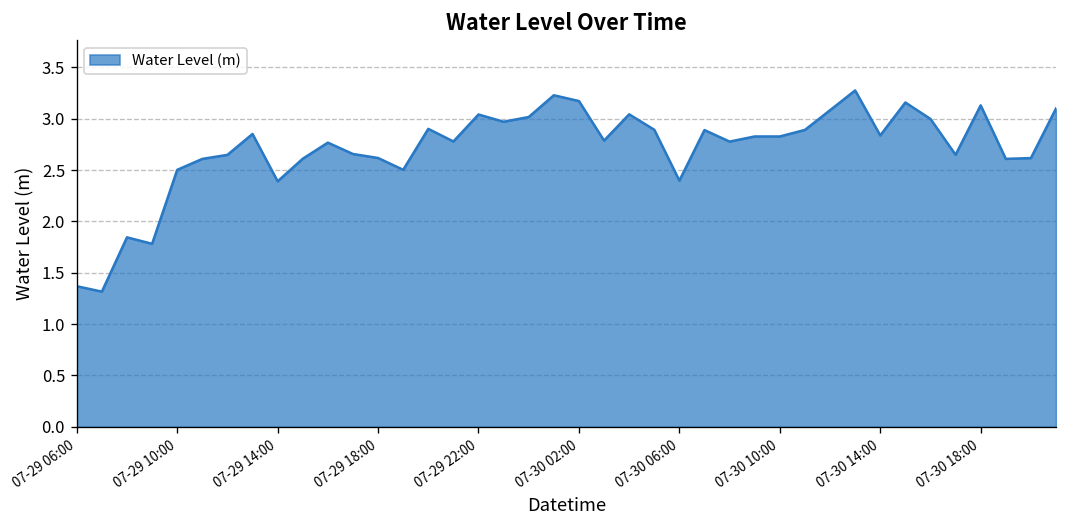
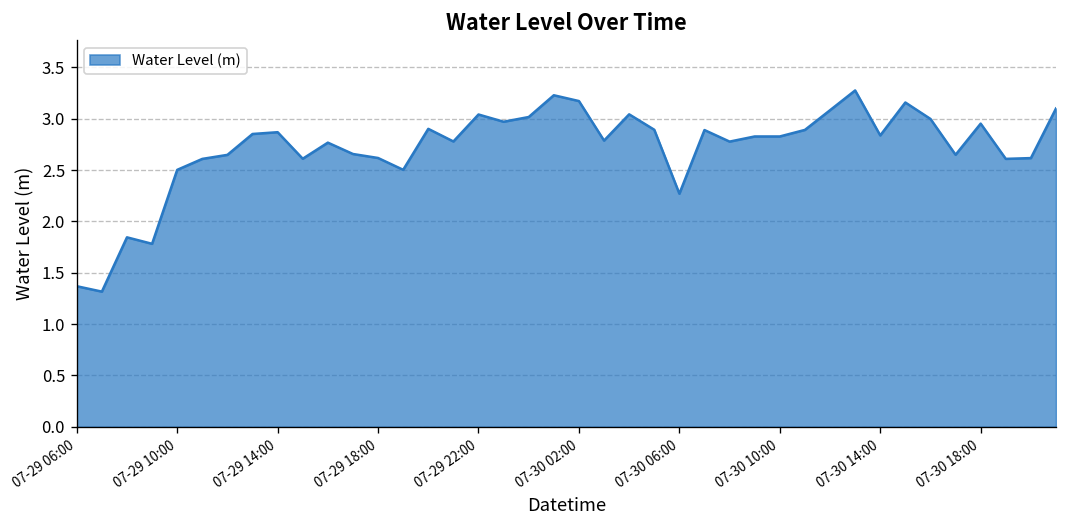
07-29 14:00: 2.4 -> 2.9
07-30 06:00: 2.4 -> 2.3
07-30 18:00: 3.1 -> 3.0
